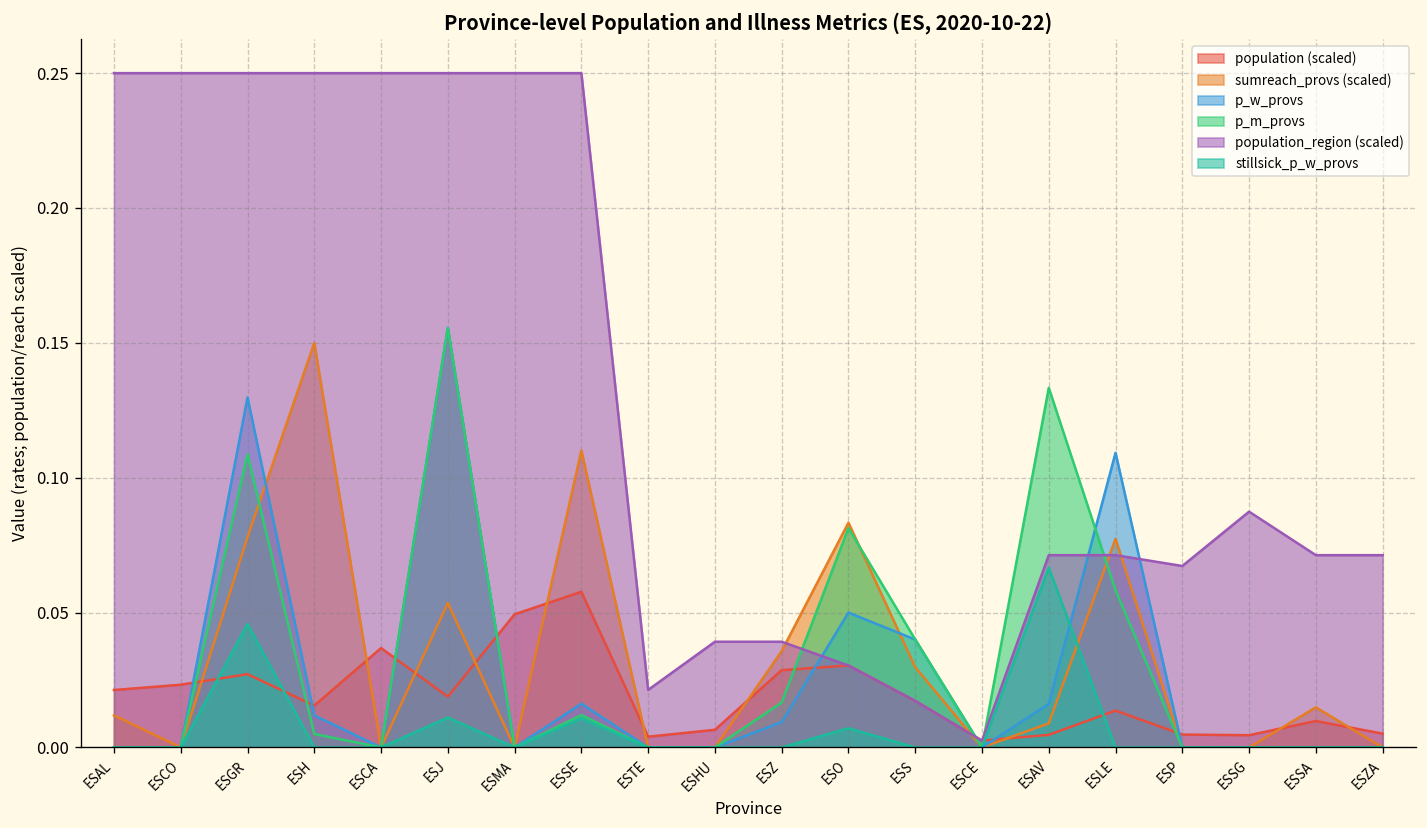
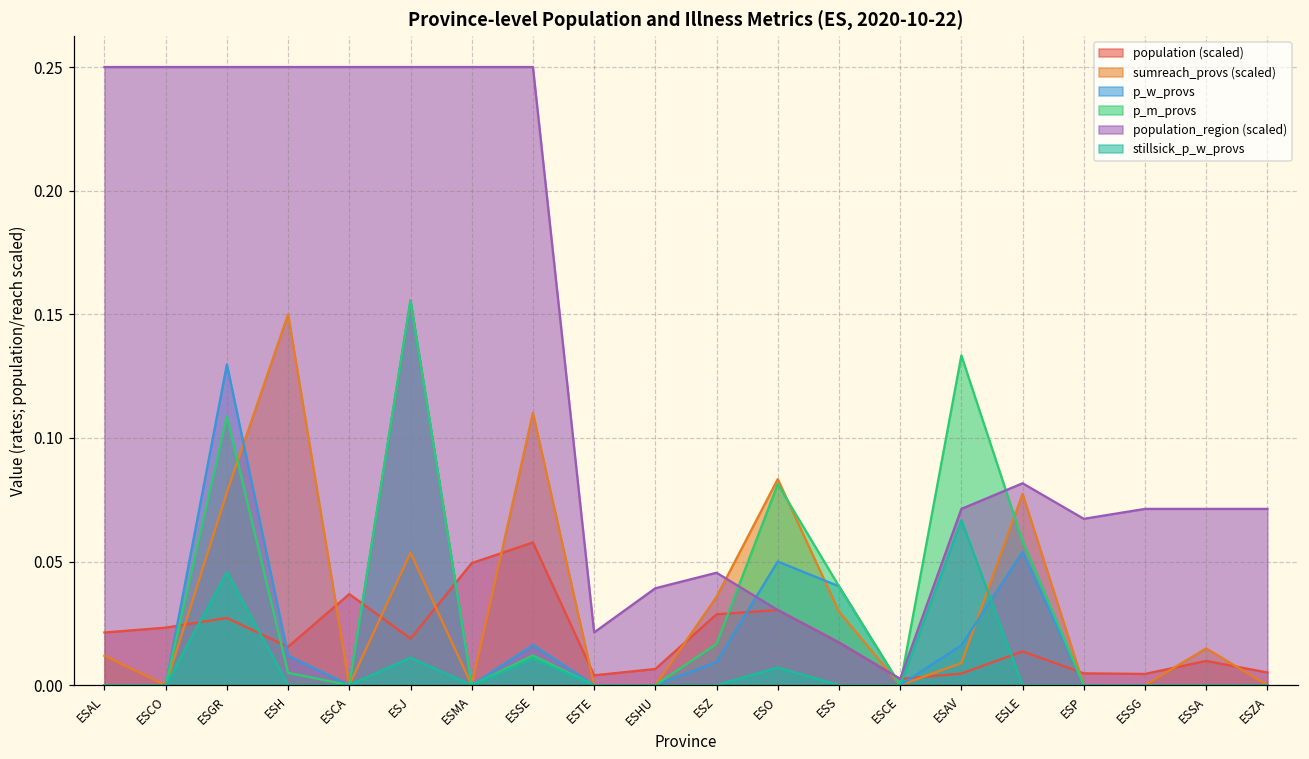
population_region (scaled), ESZ: 0.039 -> 0.045
p_w_provs, ESLE: 0.109 -> 0.054
population_region (scaled), ESLE: 0.071 -> 0.082
population_region (scaled), ESSG: 0.087 -> 0.071
